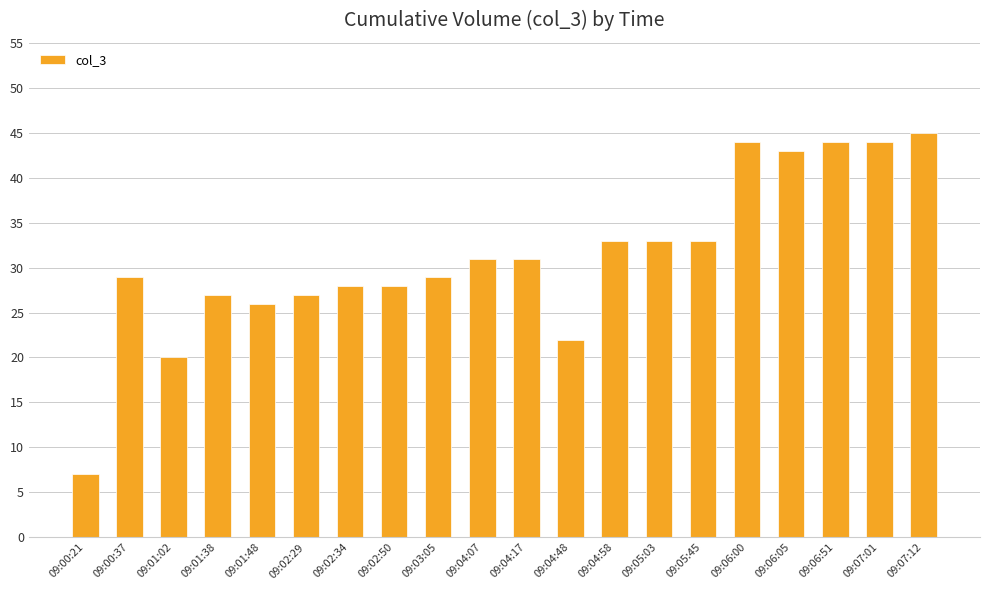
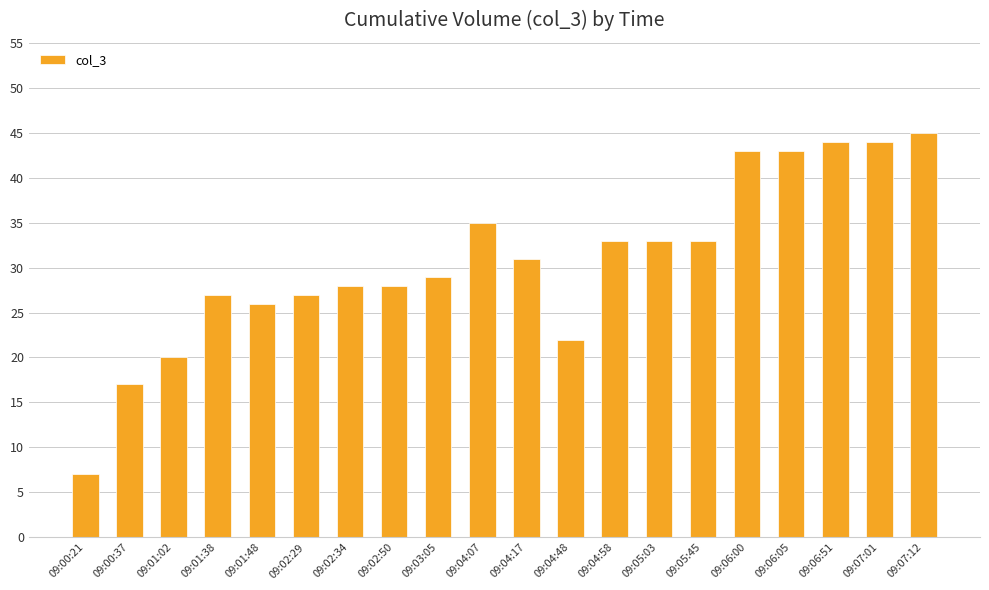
09:00:37: 29 -> 17
09:04:07: 31 -> 35
09:06:00: 44 -> 43
